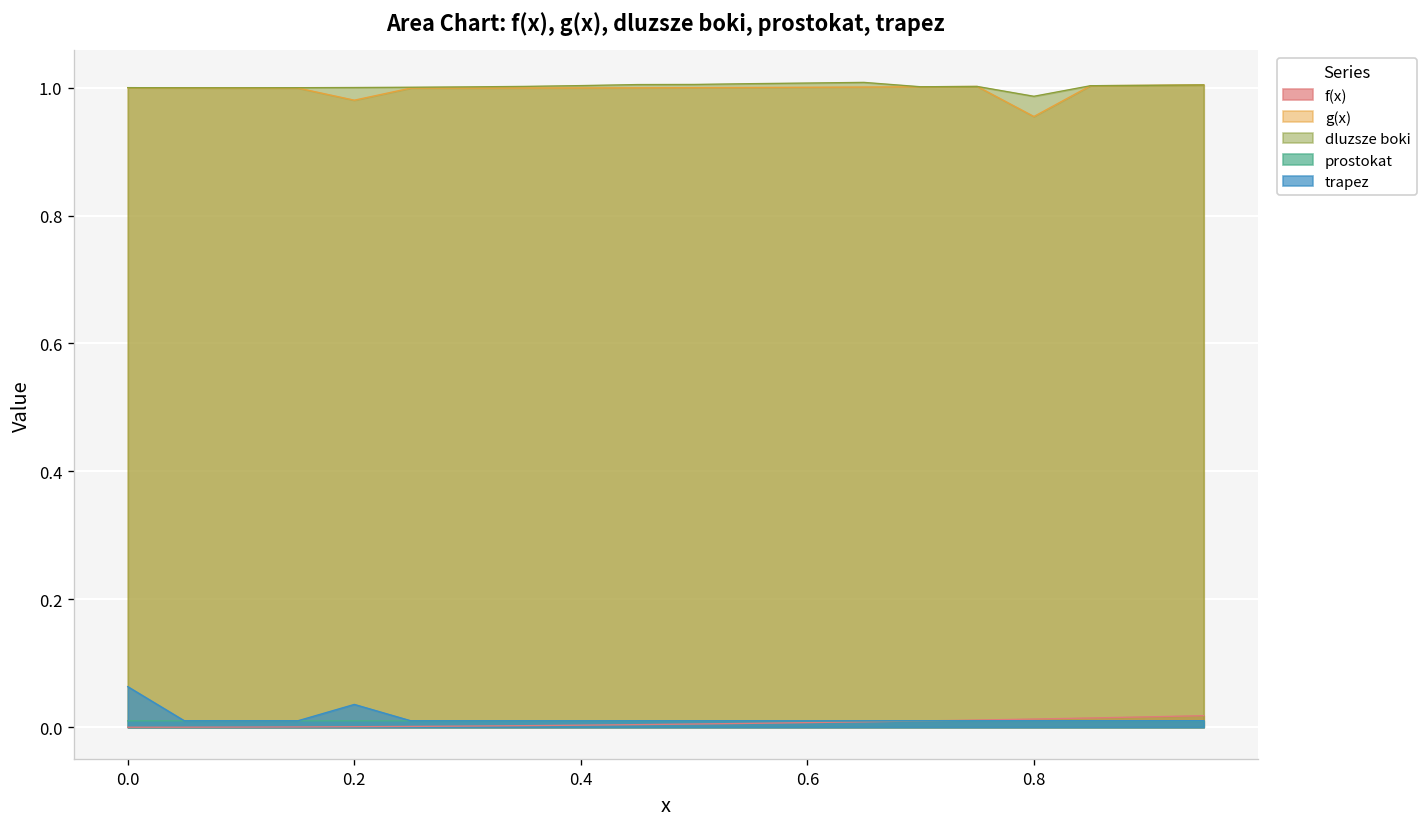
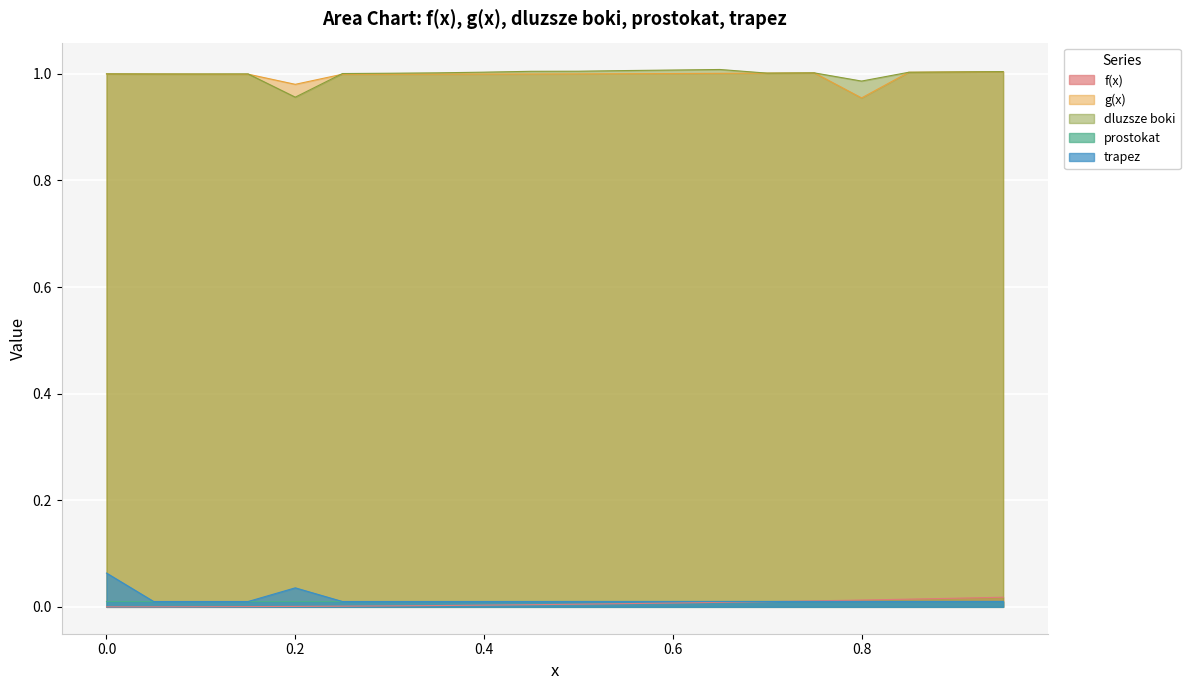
dluzsze boki, 0.2: 1.00 -> 0.96
